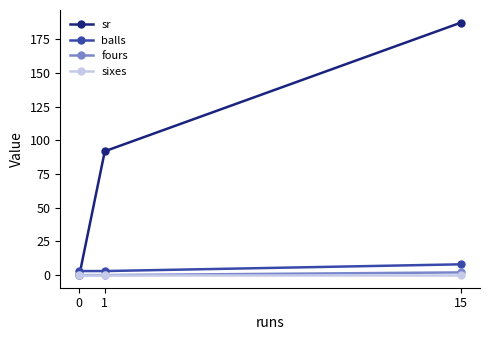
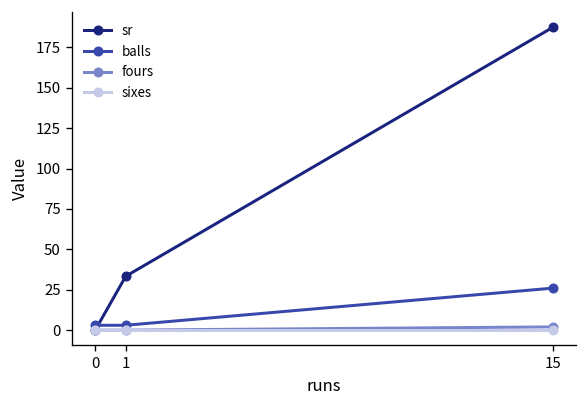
sr, 1: 92 -> 33
balls, 15: 8 -> 26
